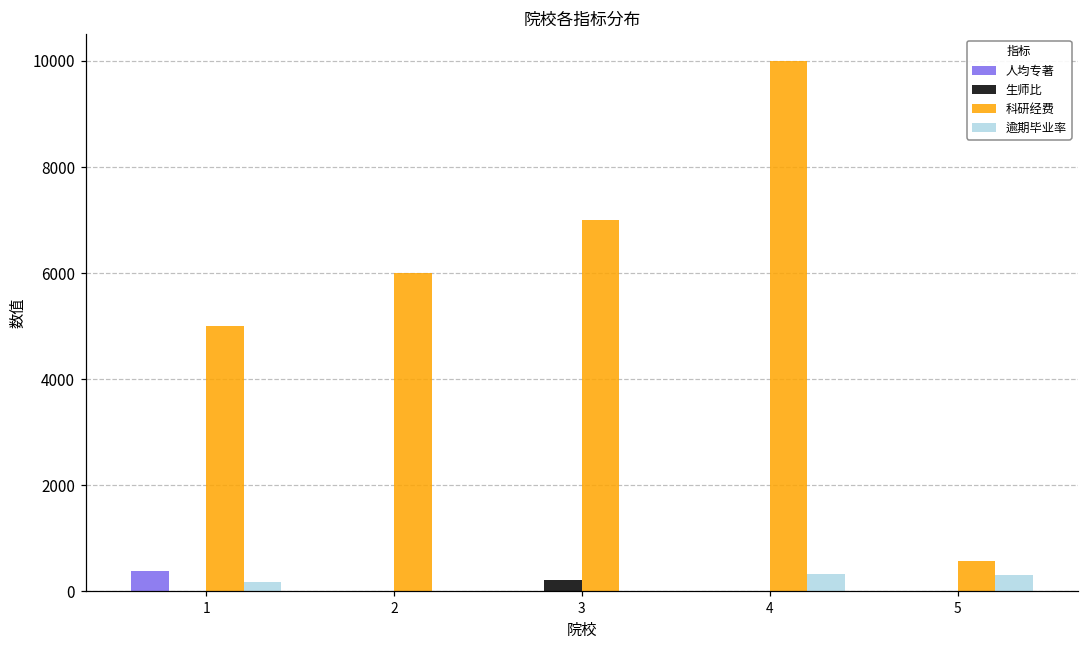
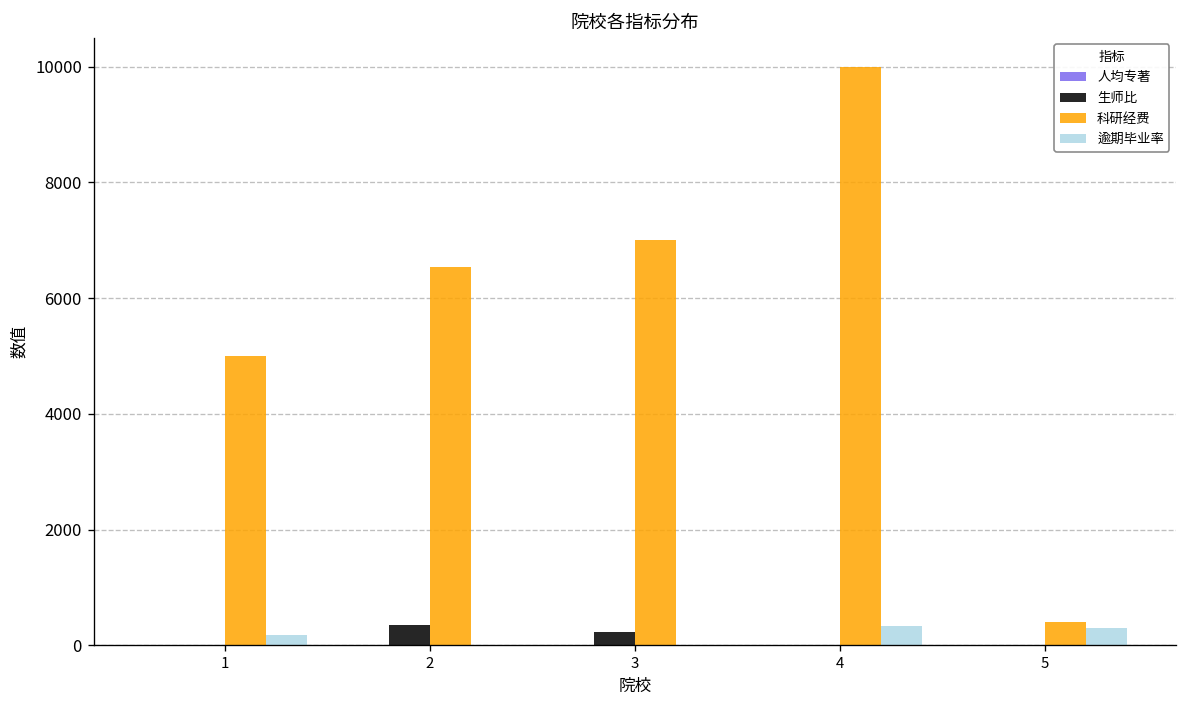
人均专著, 1: 400 -> 0
生师比, 2: 0 -> 300
科研经费, 2: 6000 -> 6500
科研经费, 5: 600 -> 400
